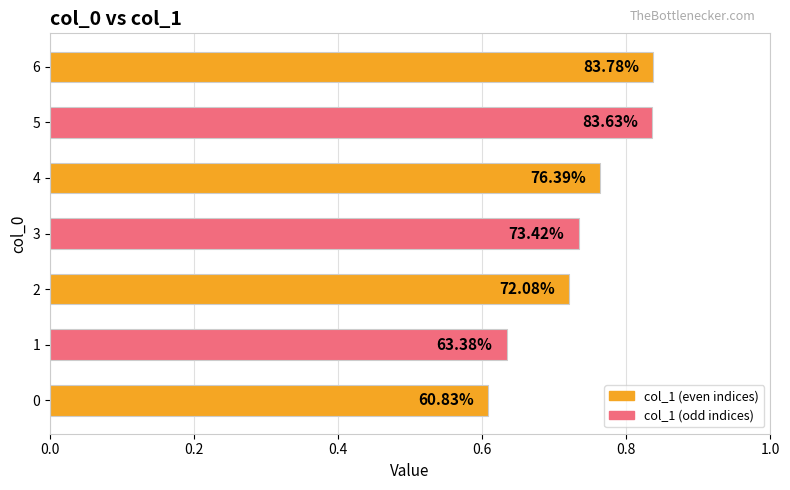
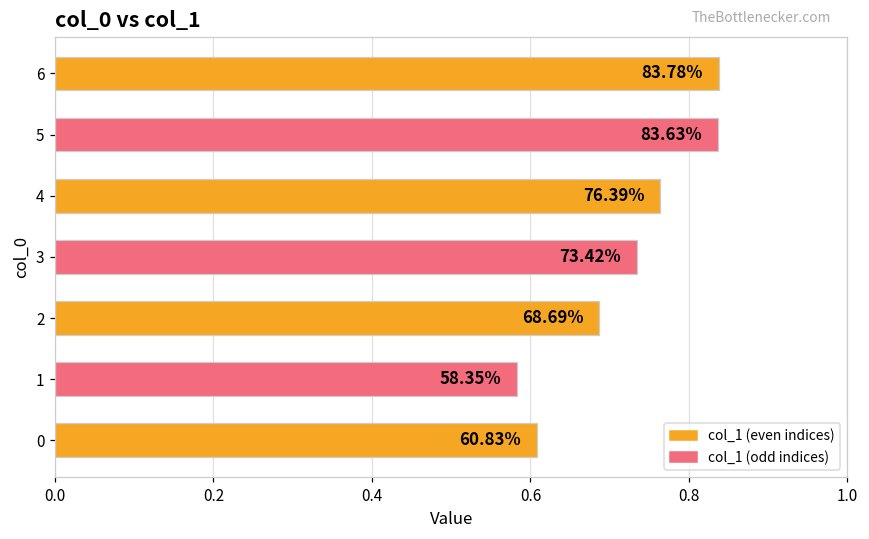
2: 72.08% -> 68.69%
1: 63.38% -> 58.35%
